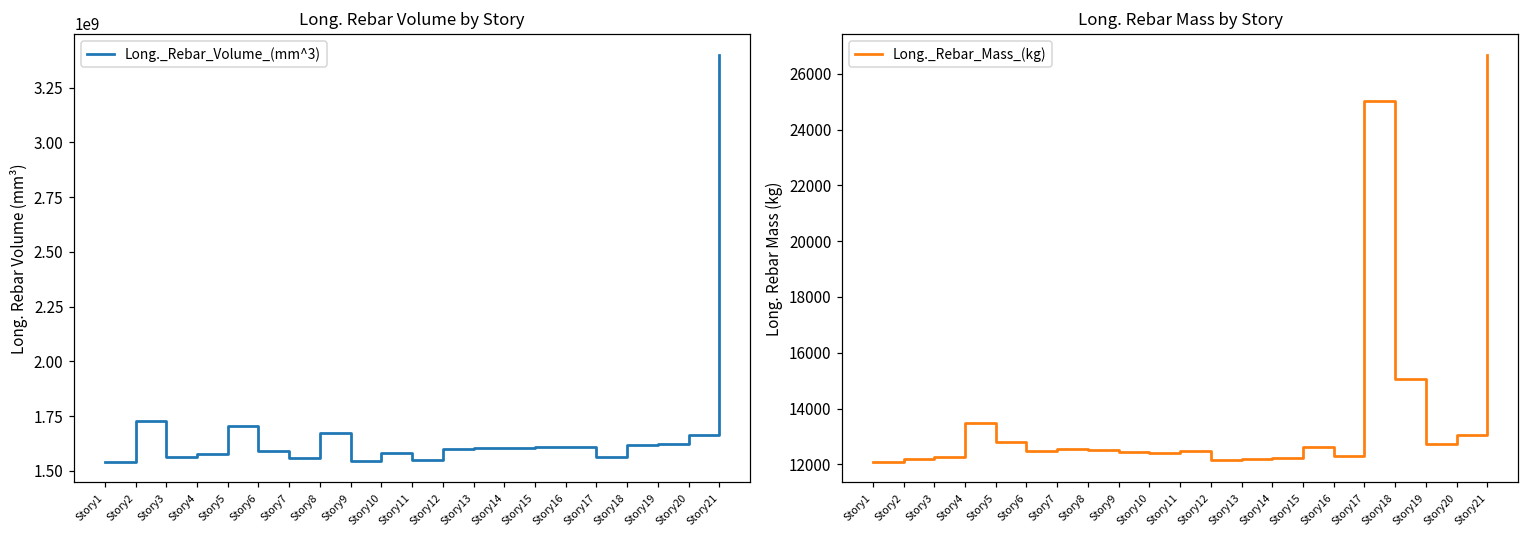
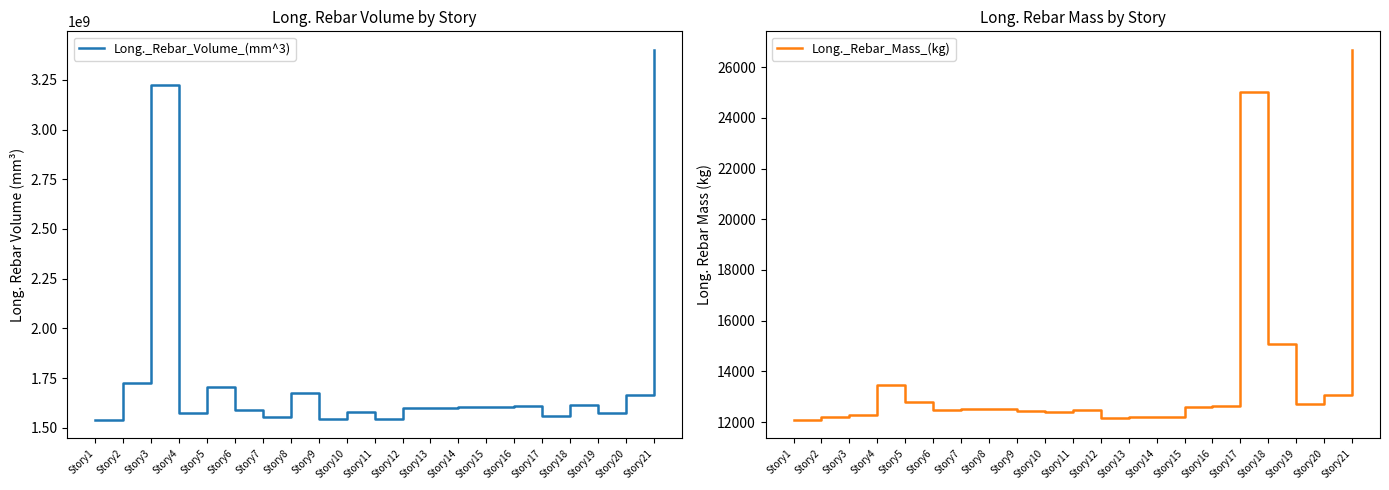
Long. Rebar Volume by Story, Story3: 1560000000 -> 3230000000
Long. Rebar Volume by Story, Story19: 1620000000 -> 1570000000
Long. Rebar Mass by Story, Story16: 12300 -> 12600
